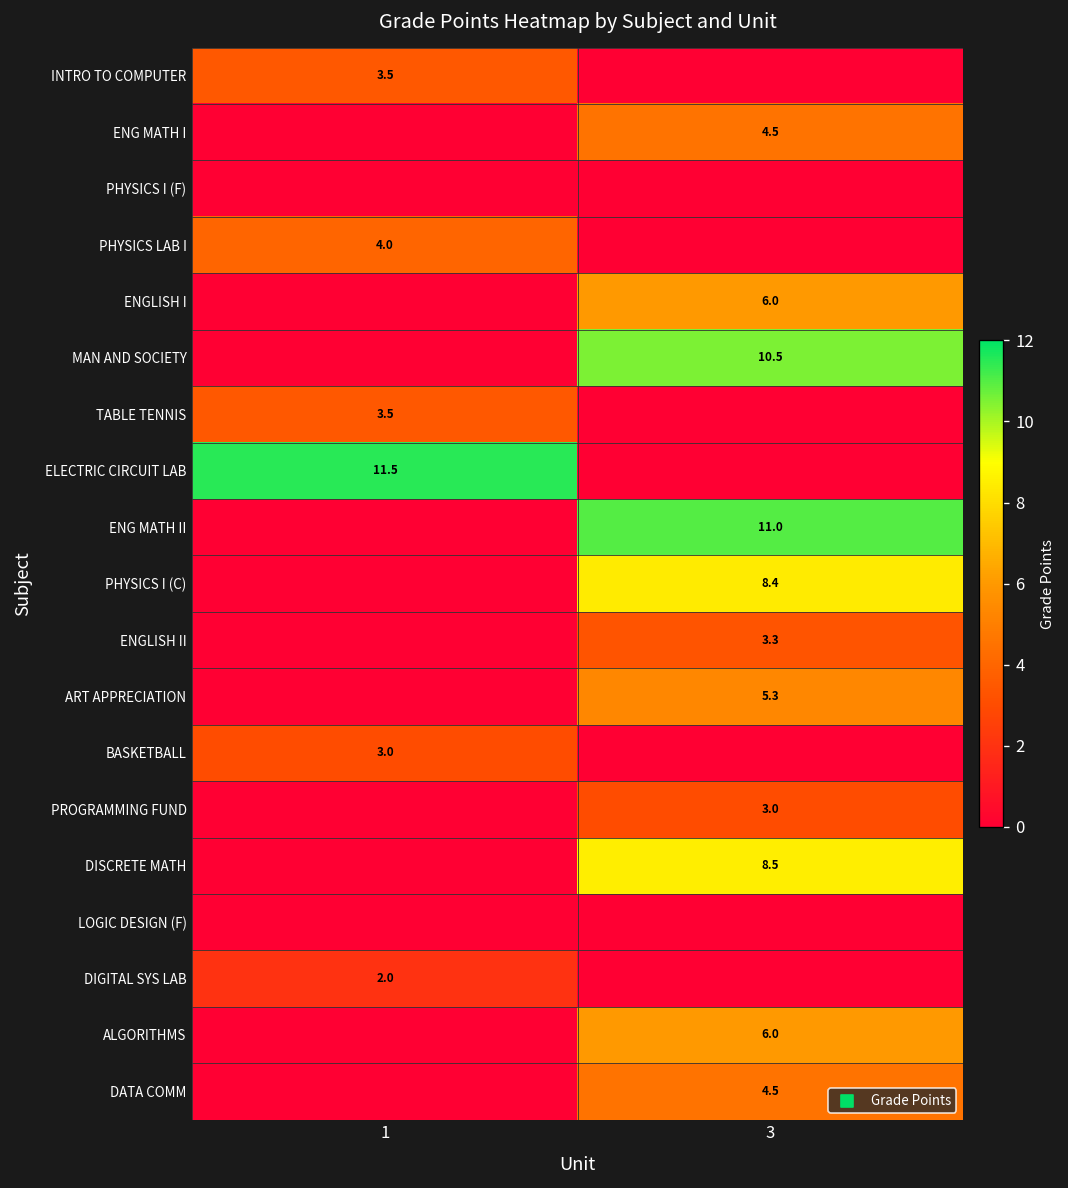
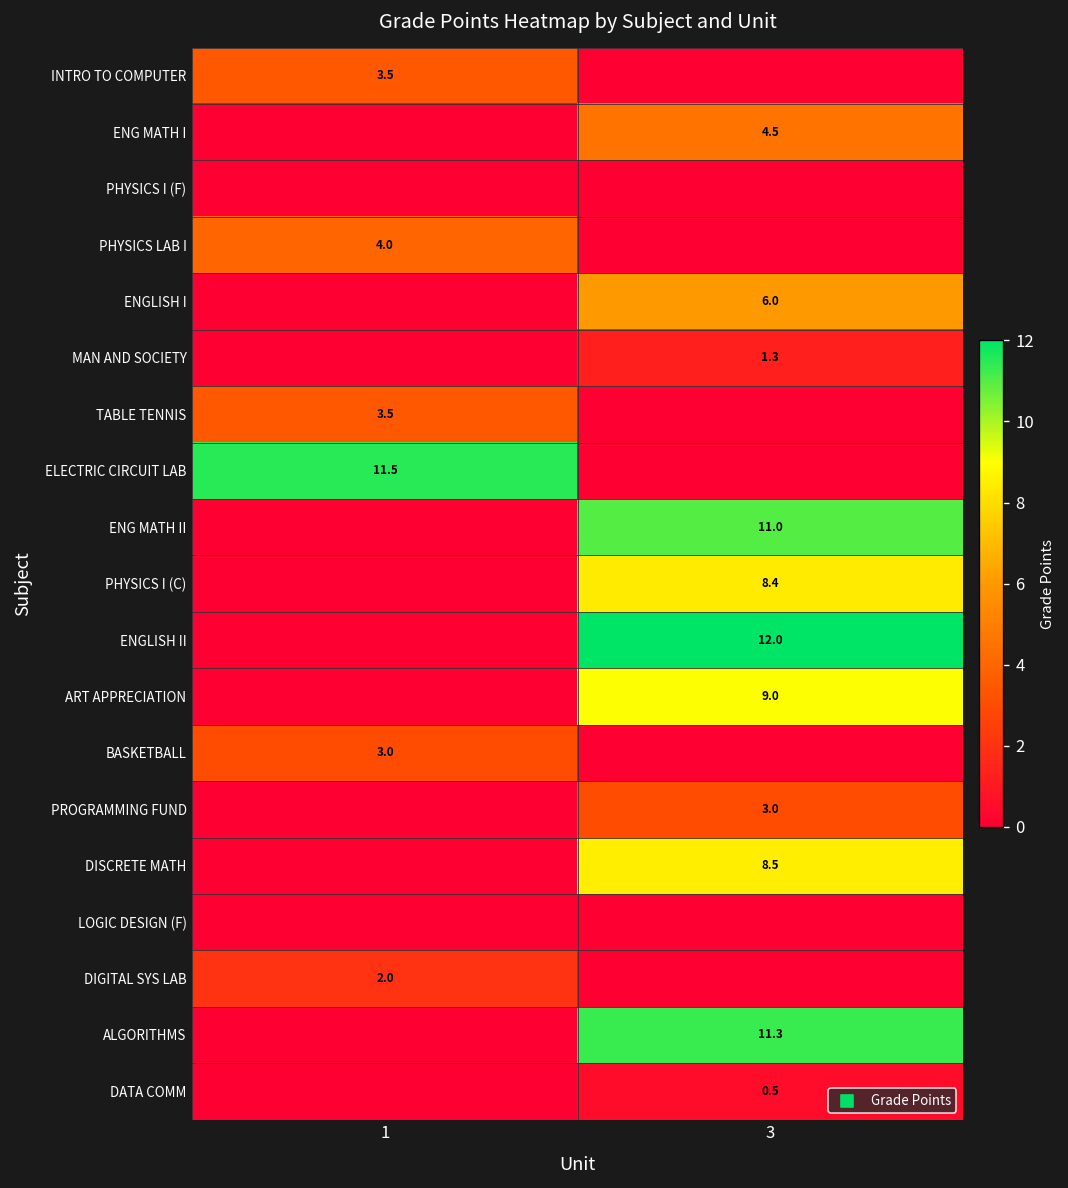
MAN AND SOCIETY, 3: 10.5 -> 1.3
ENGLISH II, 3: 3.3 -> 12.0
ART APPRECIATION, 3: 5.3 -> 9.0
ALGORITHMS, 3: 6.0 -> 11.3
DATA COMM, 3: 4.5 -> 0.5
